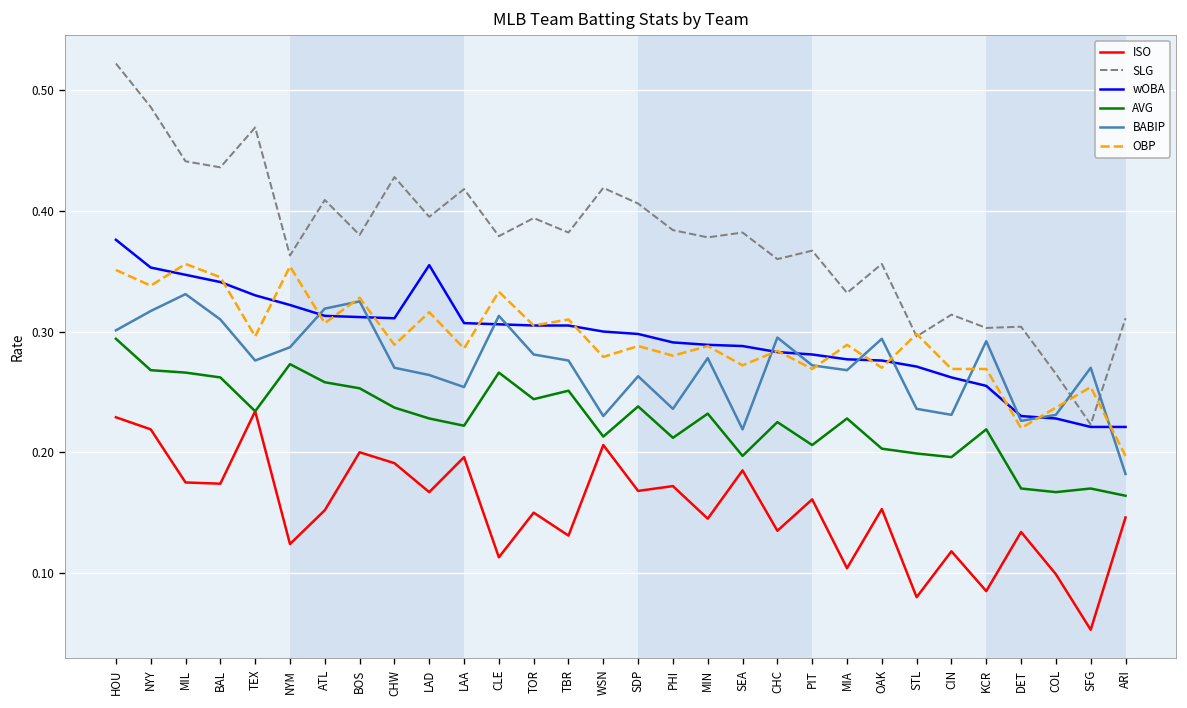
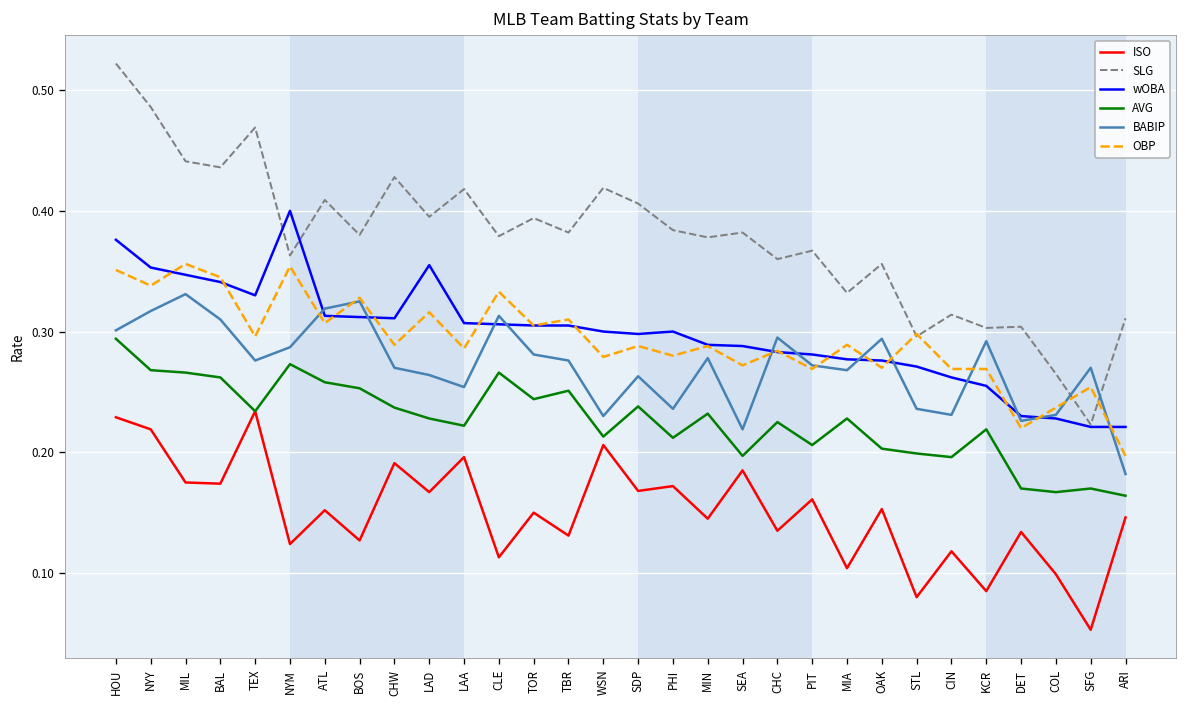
wOBA, NYM: 0.322 -> 0.400
ISO, BOS: 0.200 -> 0.127
wOBA, PHI: 0.291 -> 0.300
